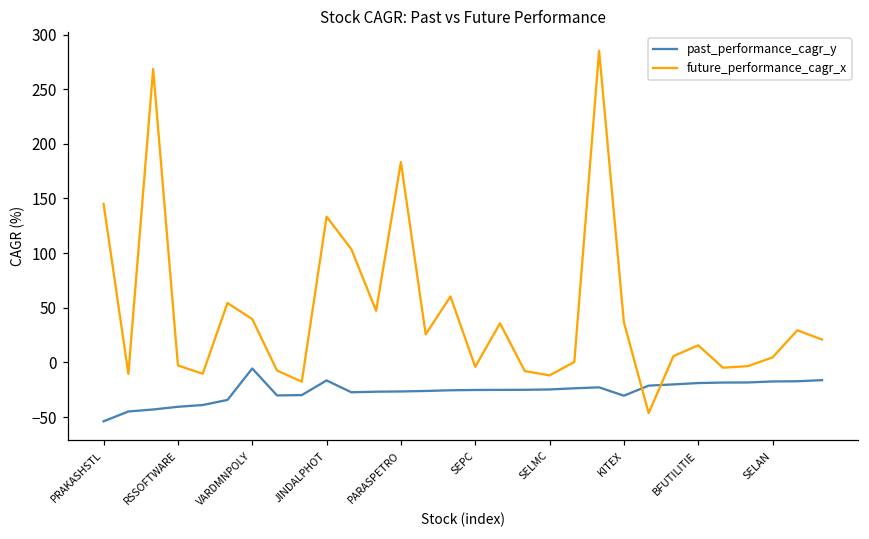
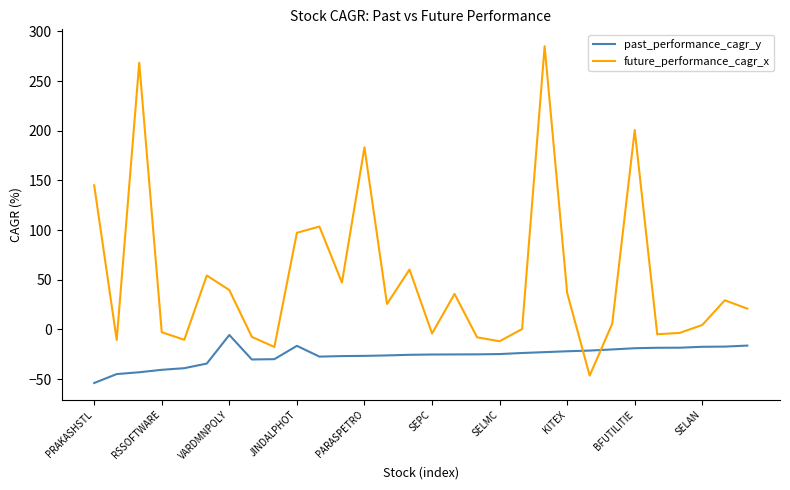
future_performance_cagr_x, JINDALPHOT: 130 -> 100
past_performance_cagr_y, KITEX: -30 -> -20
future_performance_cagr_x, BFUTILITIE: 20 -> 200
